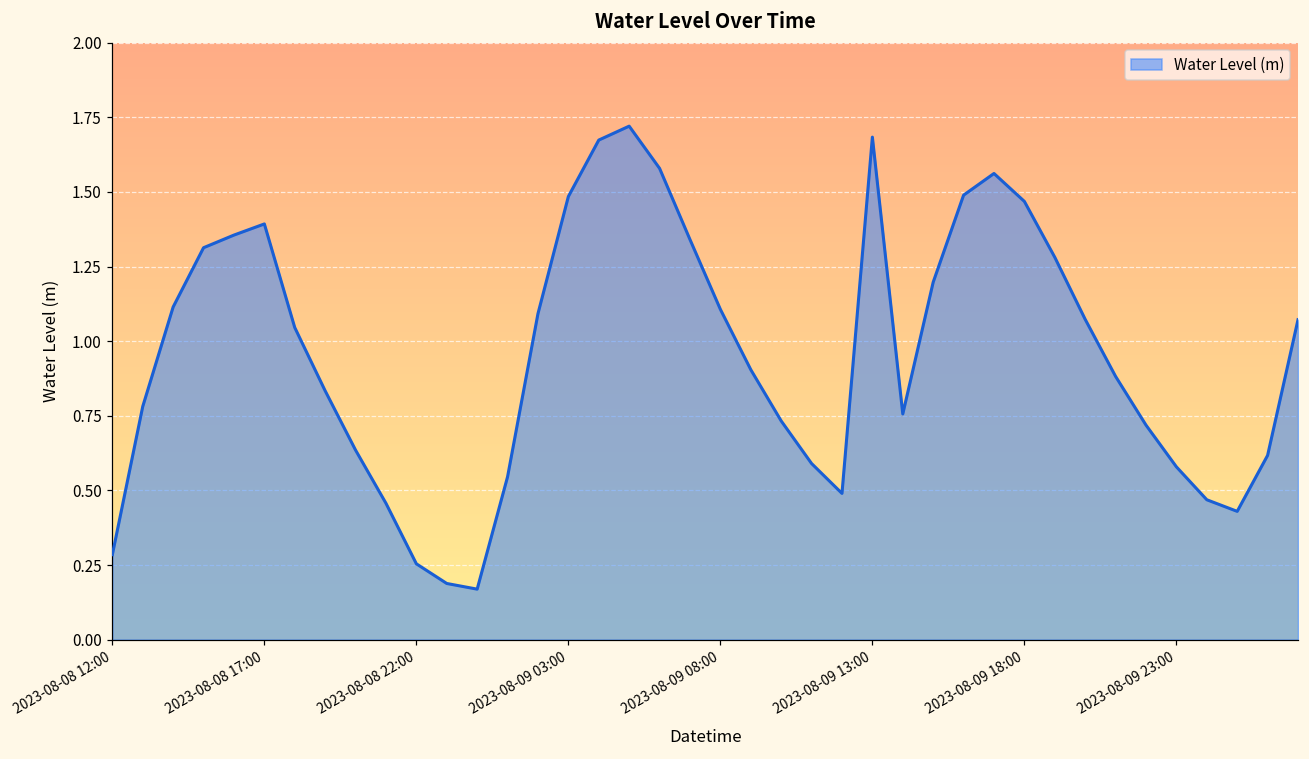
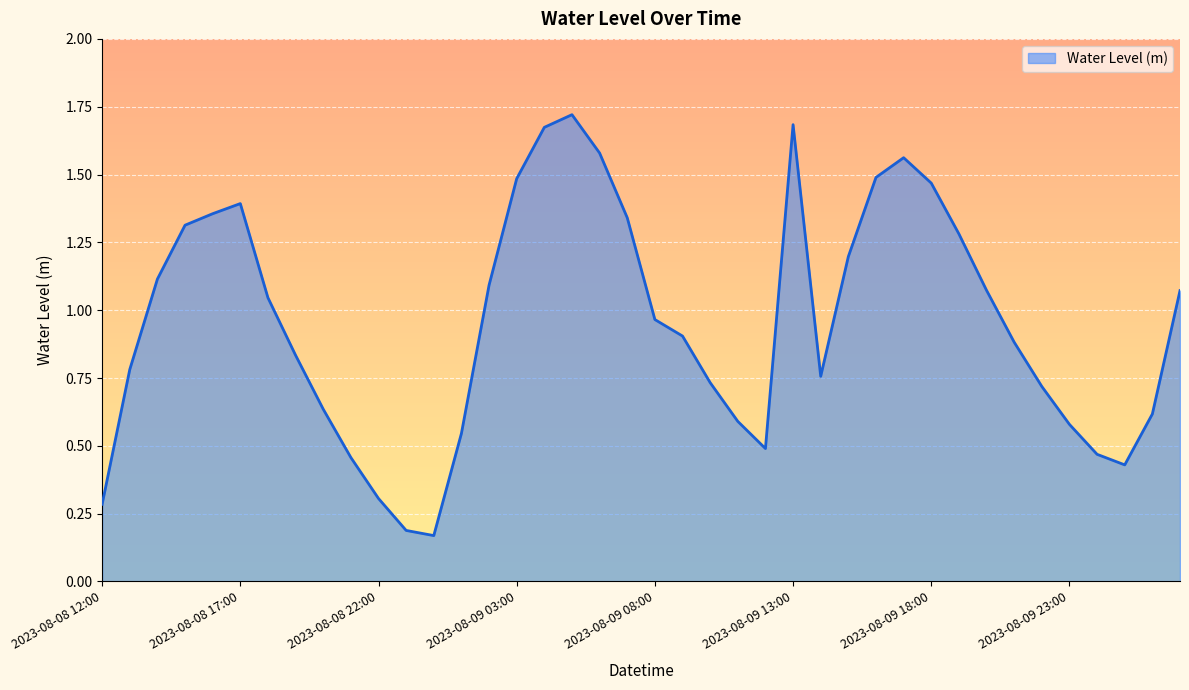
2023-08-08 22:00: 0.25 -> 0.31
2023-08-09 08:00: 1.11 -> 0.97
